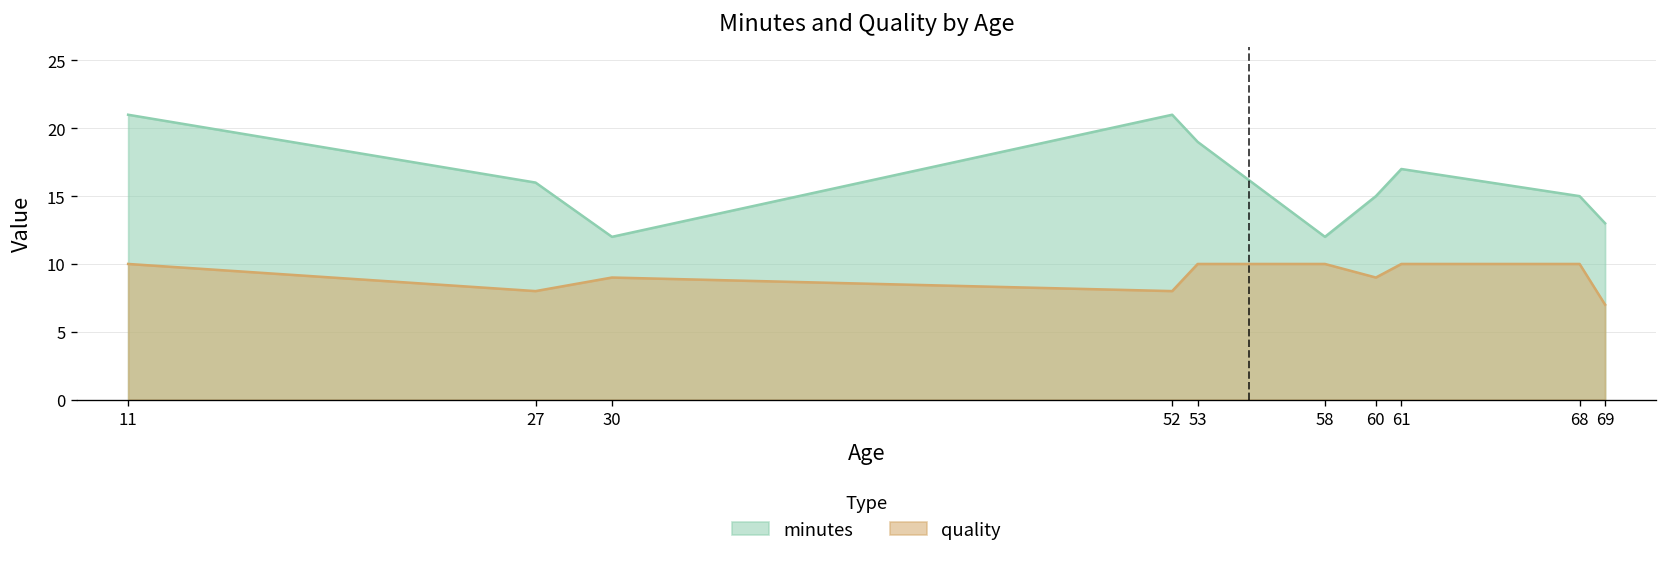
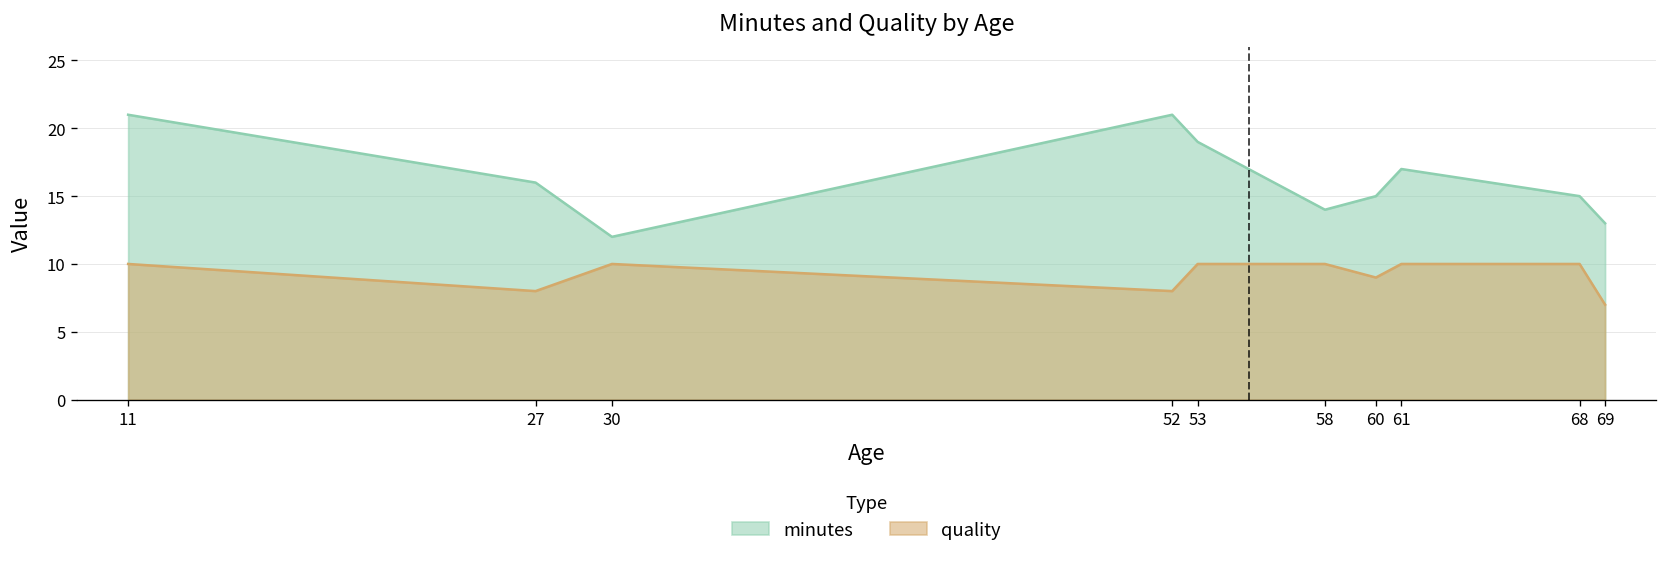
quality, 30: 9 -> 10
minutes, 58: 12 -> 14
